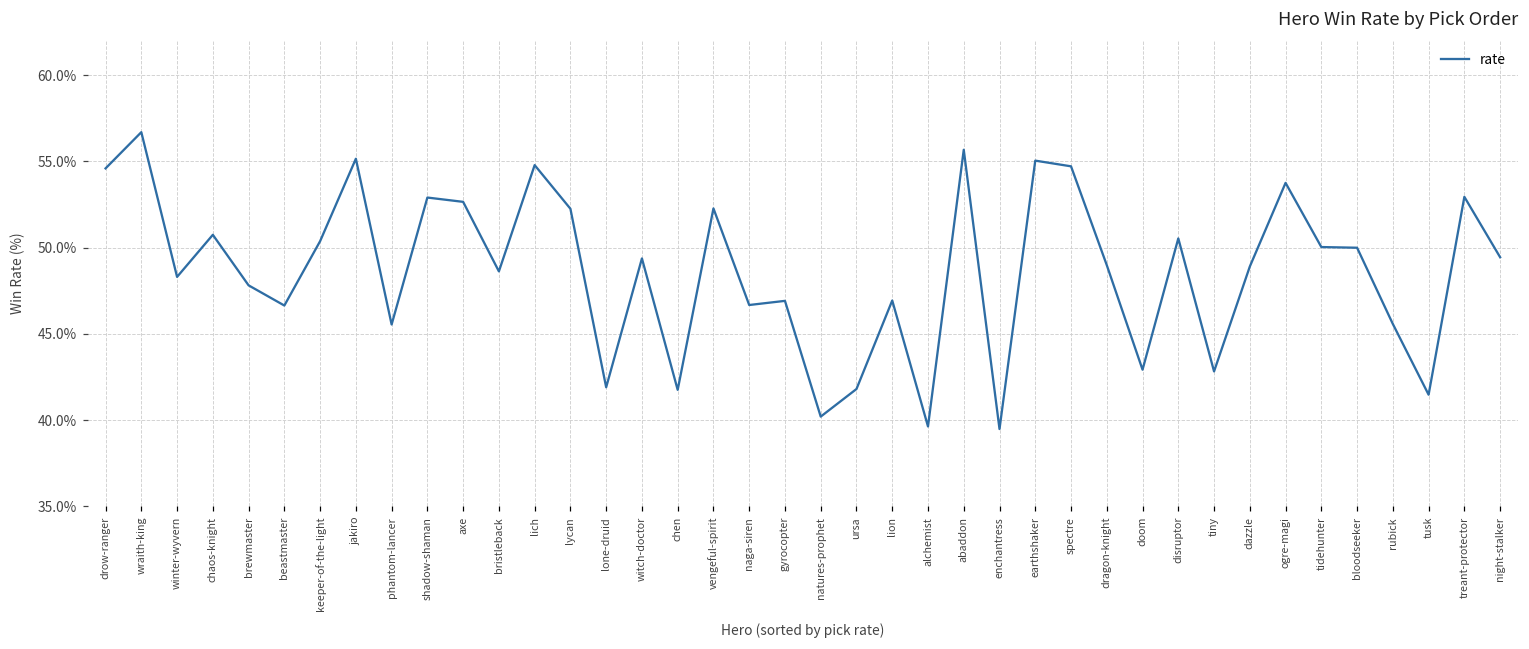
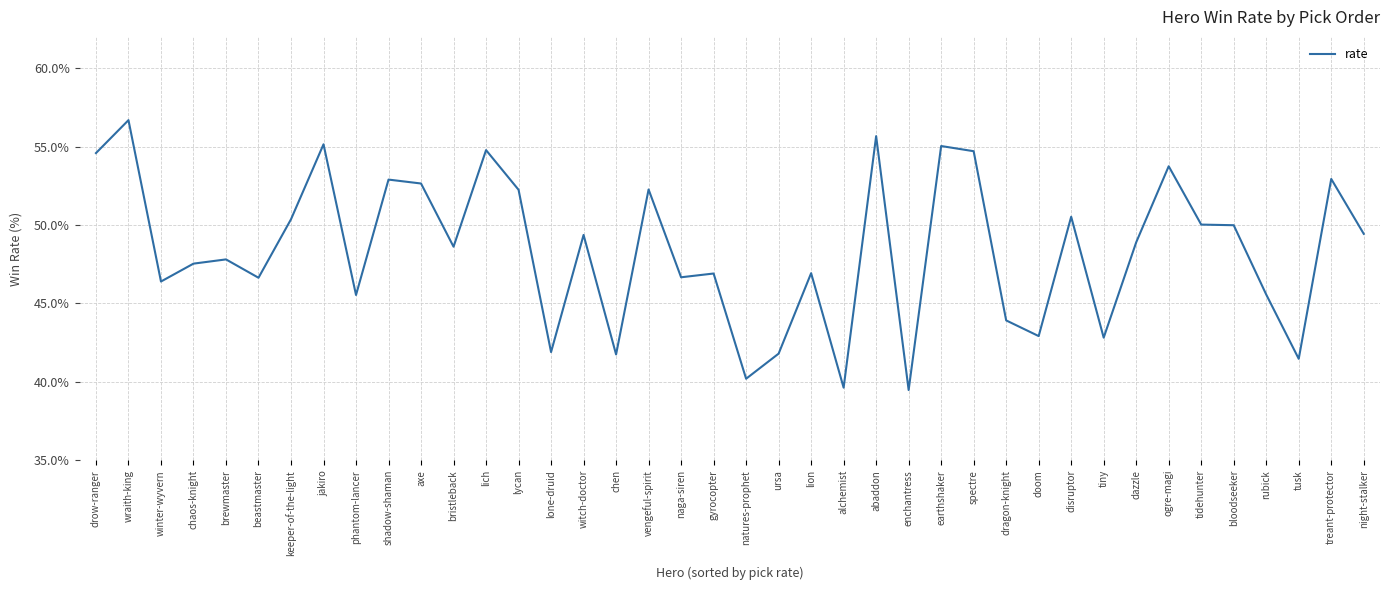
winter-wyvern: 48.3% -> 46.4%
chaos-knight: 50.7% -> 47.5%
dragon-knight: 49.0% -> 43.9%
